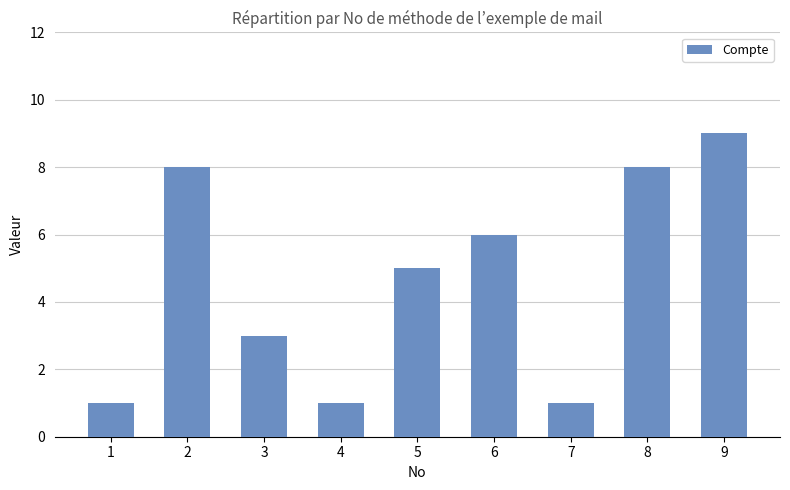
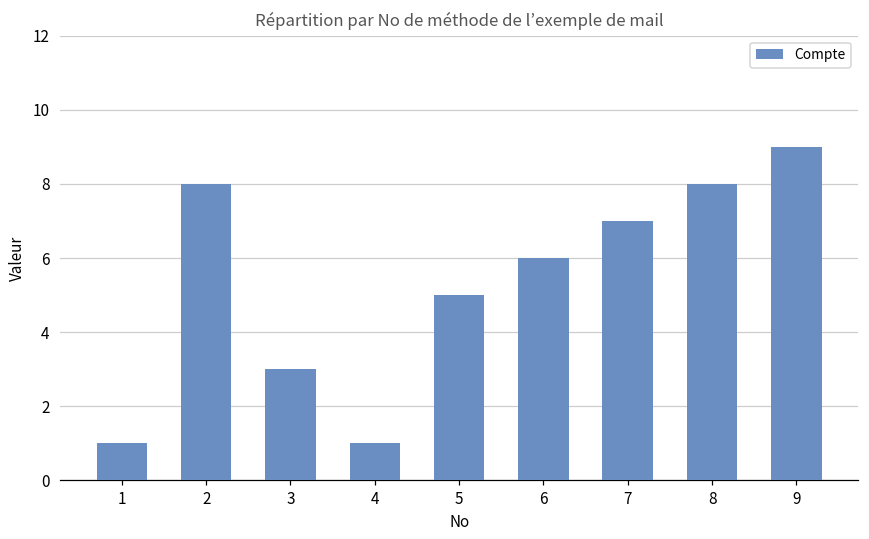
7: 1 -> 7
